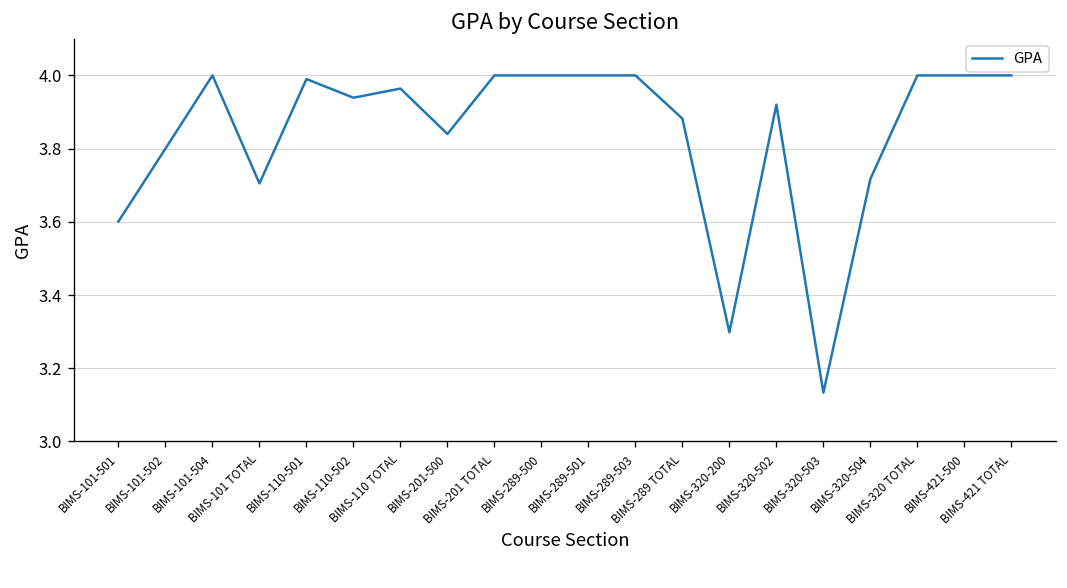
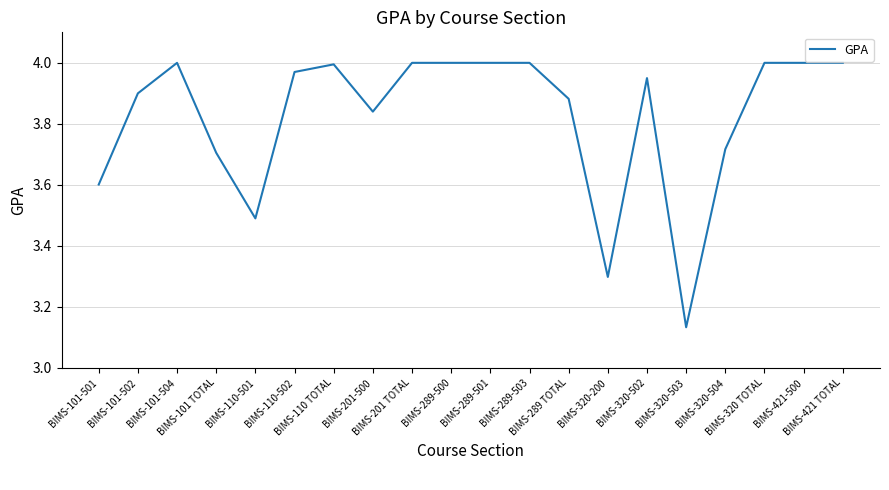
BIMS-101-502: 3.8 -> 3.9
BIMS-110-501: 3.99 -> 3.49
BIMS-110-502: 3.94 -> 3.97
BIMS-110 TOTAL: 3.96 -> 4.00
BIMS-320-502: 3.92 -> 3.95
